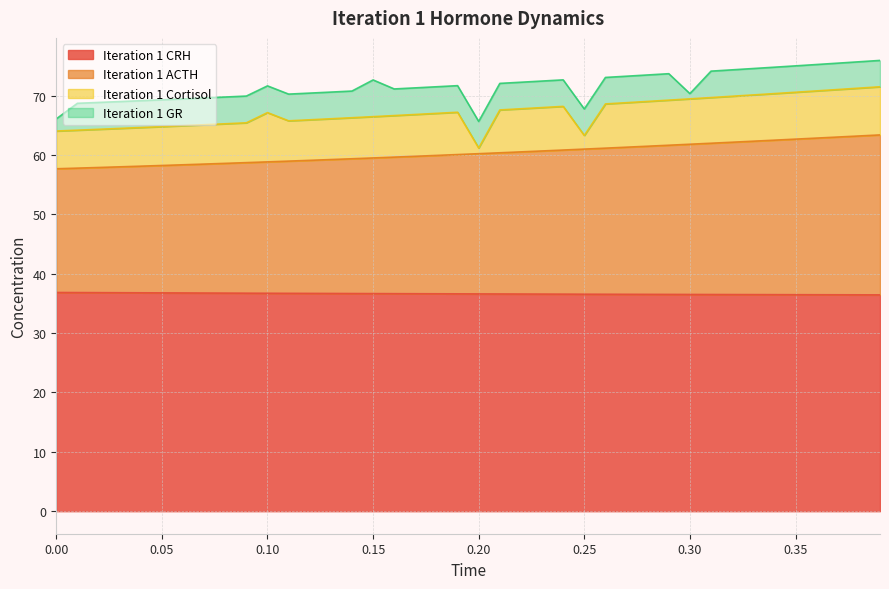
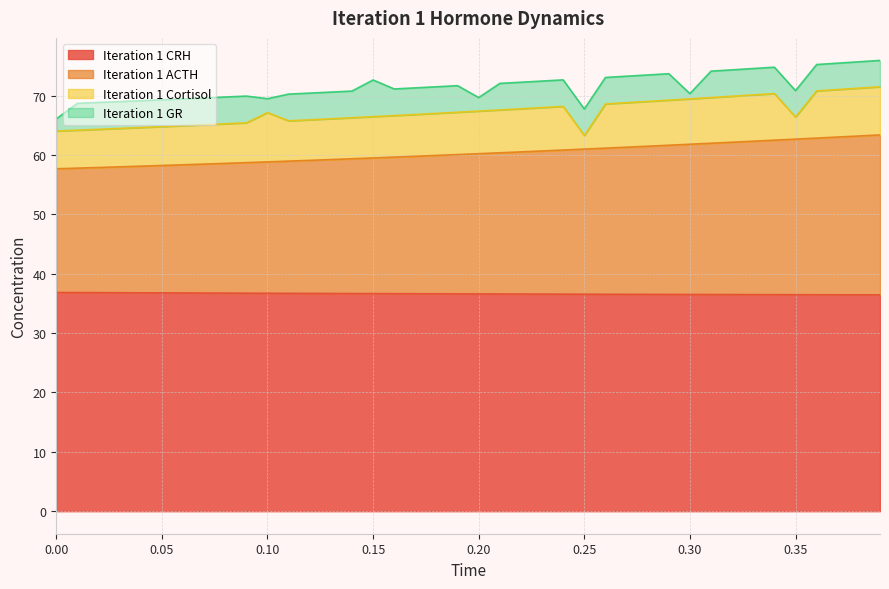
Iteration 1 GR, 0.10: 5 -> 2
Iteration 1 Cortisol, 0.20: 1 -> 7
Iteration 1 GR, 0.20: 4 -> 2
Iteration 1 Cortisol, 0.35: 8 -> 4
